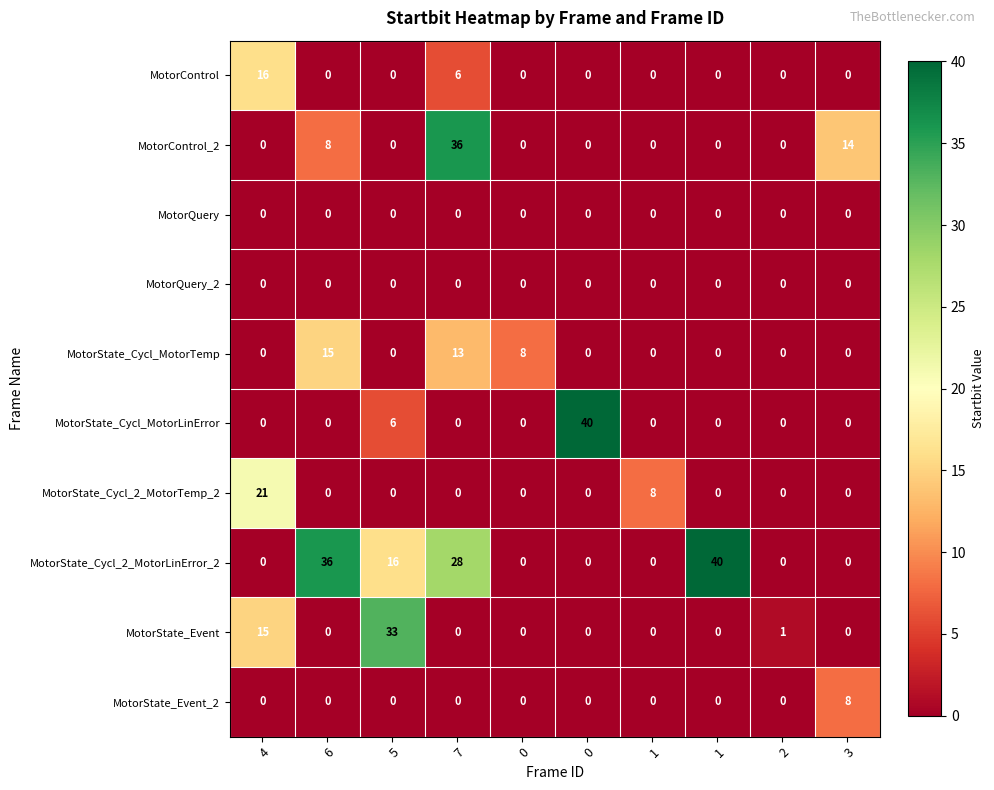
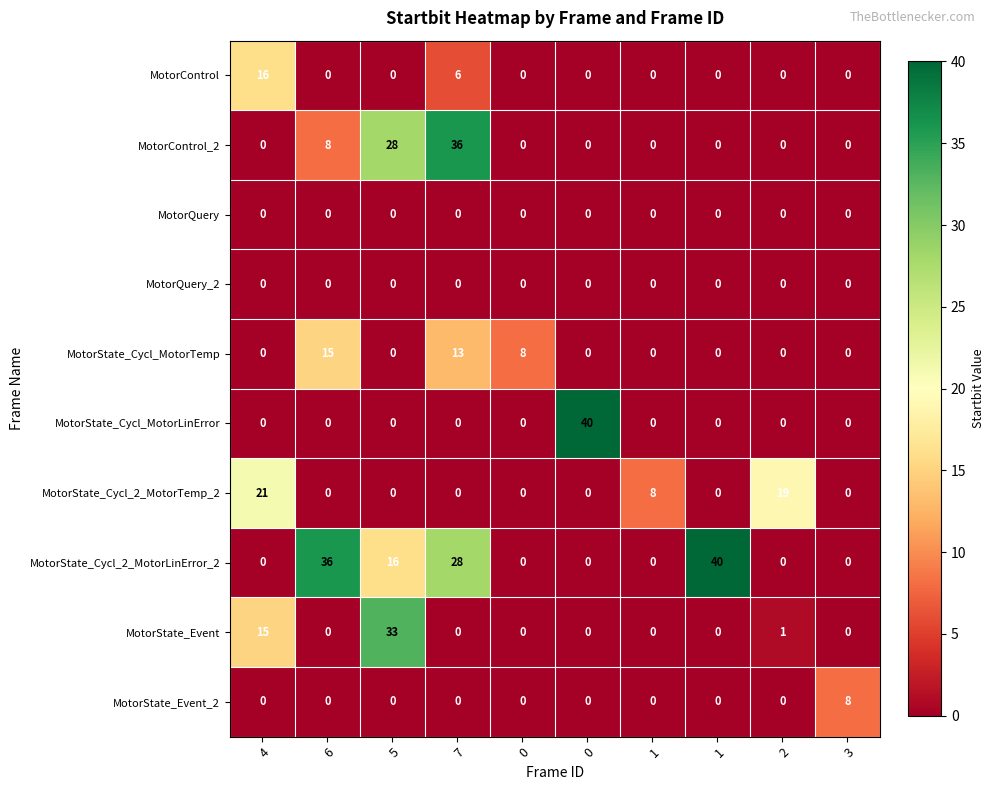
MotorControl_2, 5: 0 -> 28
MotorControl_2, 3: 14 -> 0
MotorState_Cycl_MotorLinError, 5: 6 -> 0
MotorState_Cycl_2_MotorTemp_2, 2: 0 -> 19
